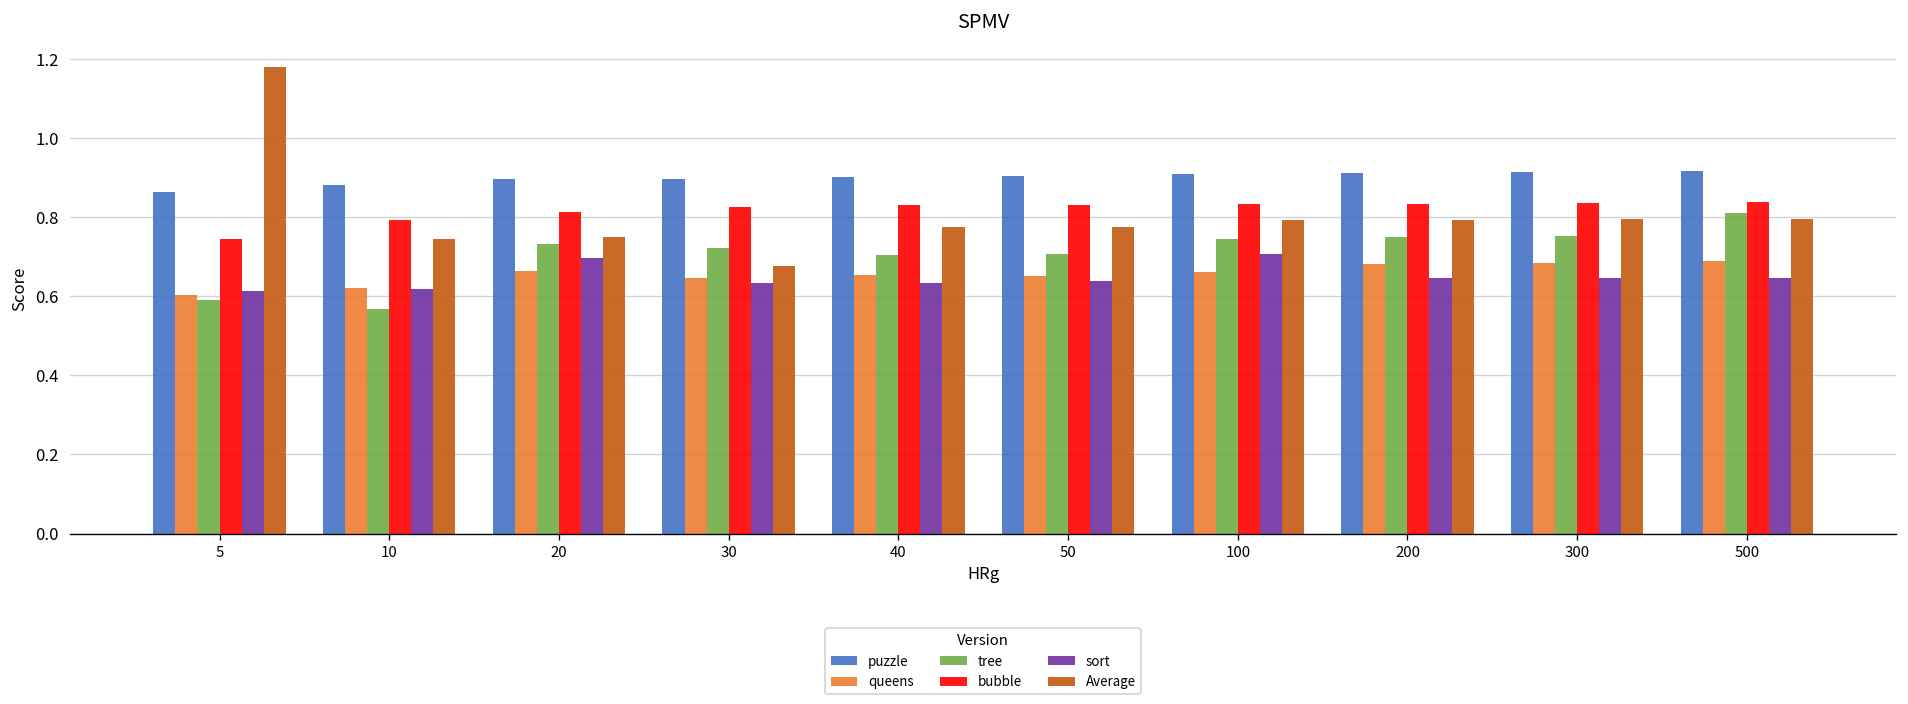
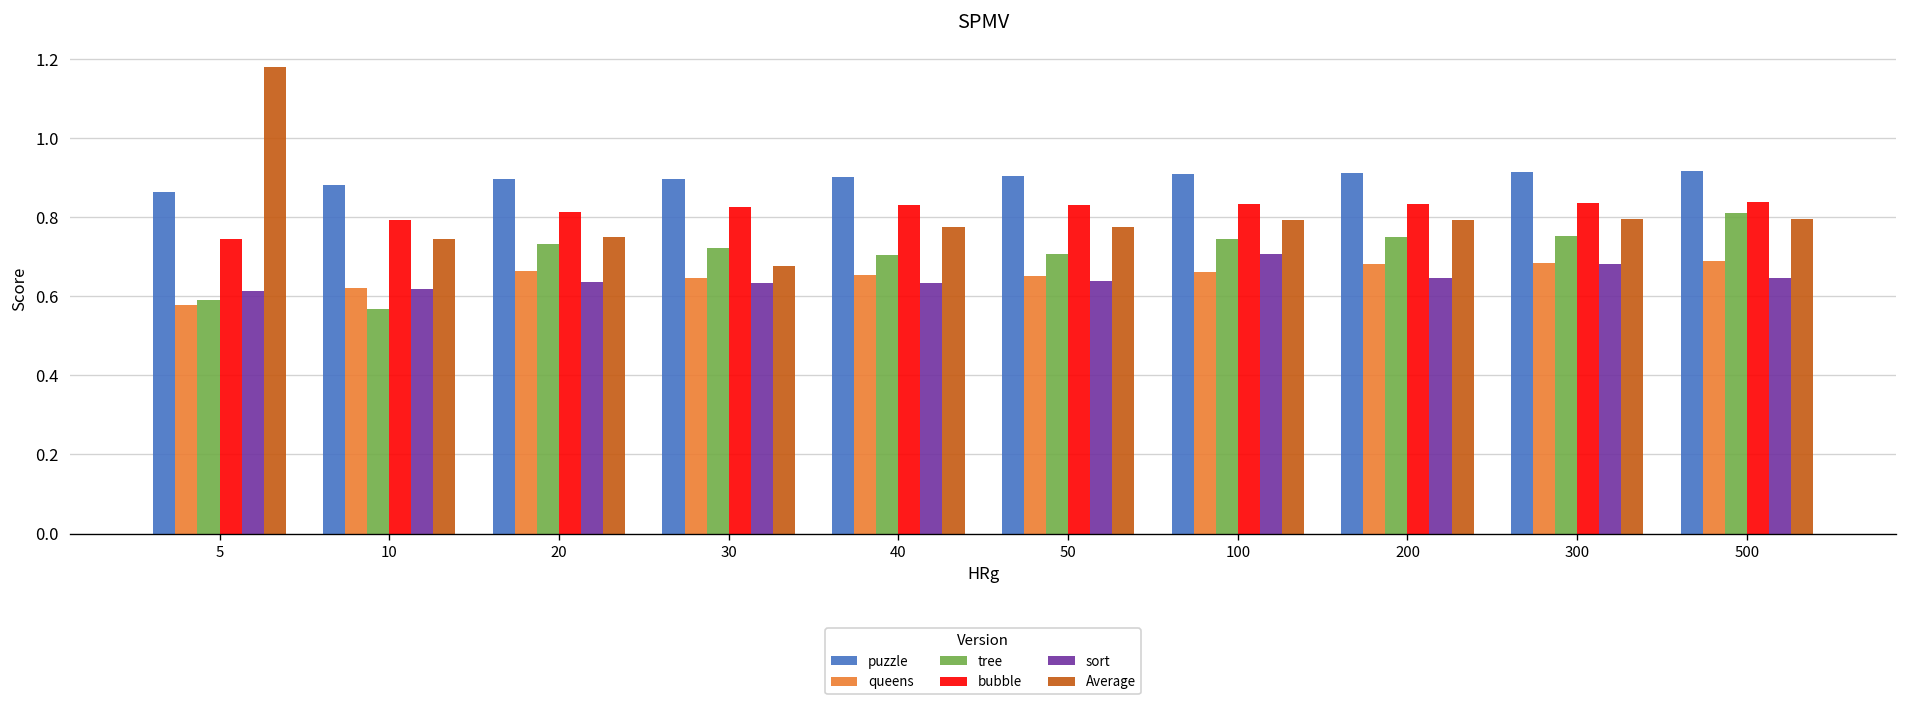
queens, 5: 0.60 -> 0.58
sort, 20: 0.70 -> 0.64
sort, 300: 0.65 -> 0.68
